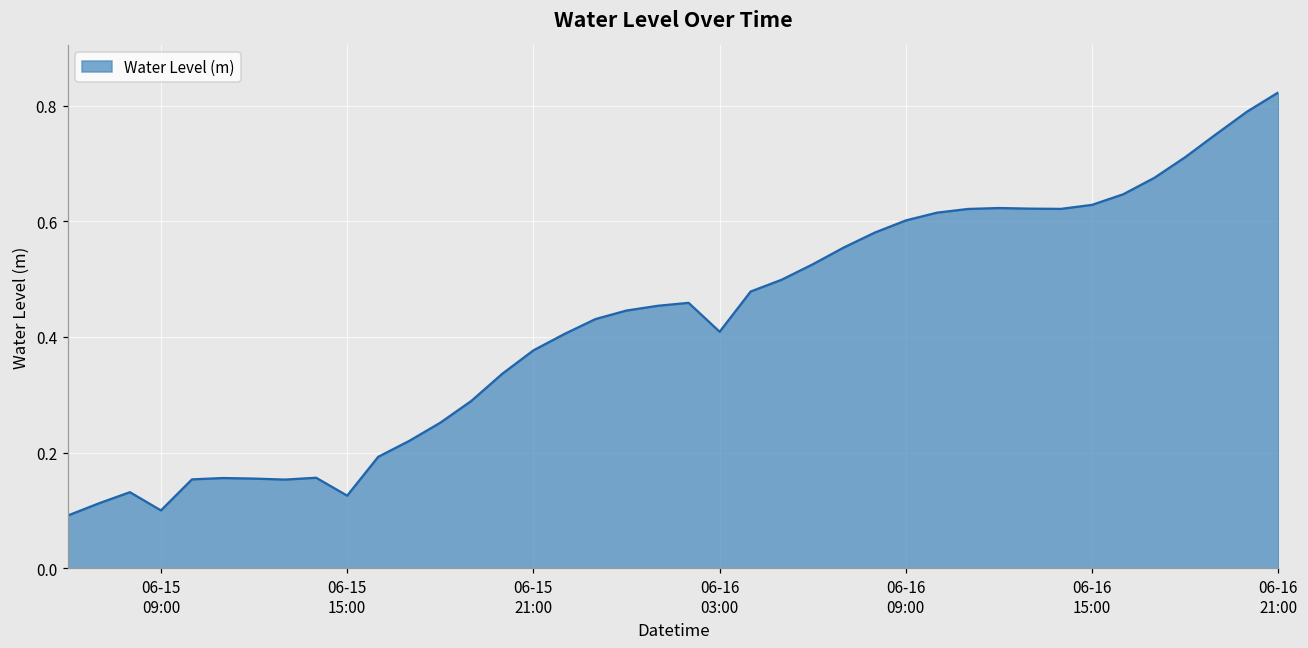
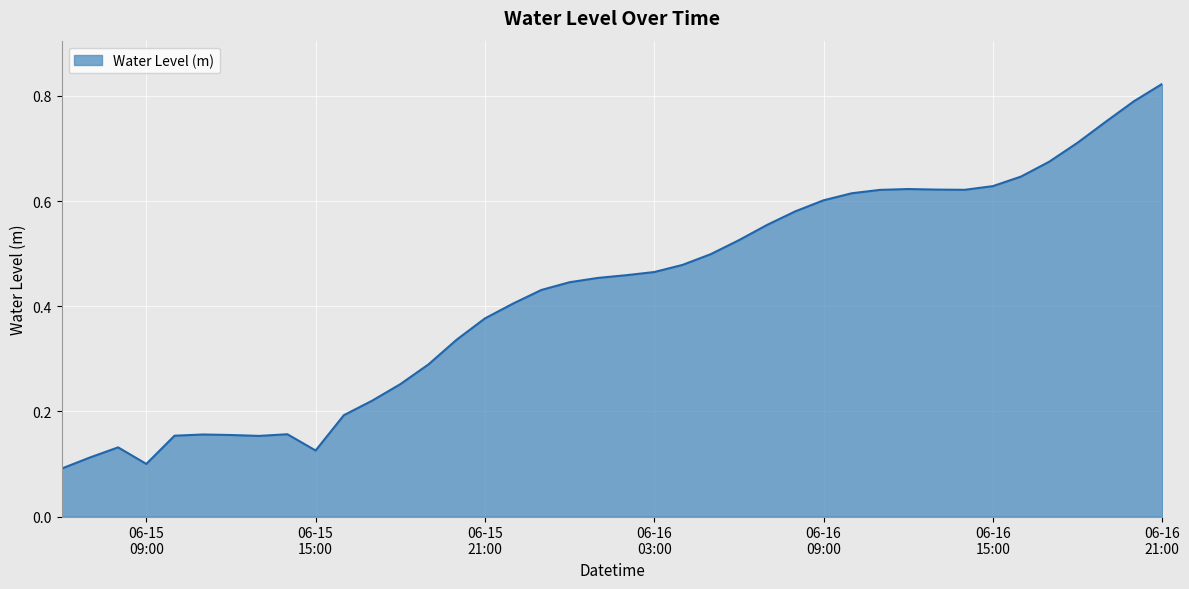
06-16 03:00: 0.41 -> 0.46
